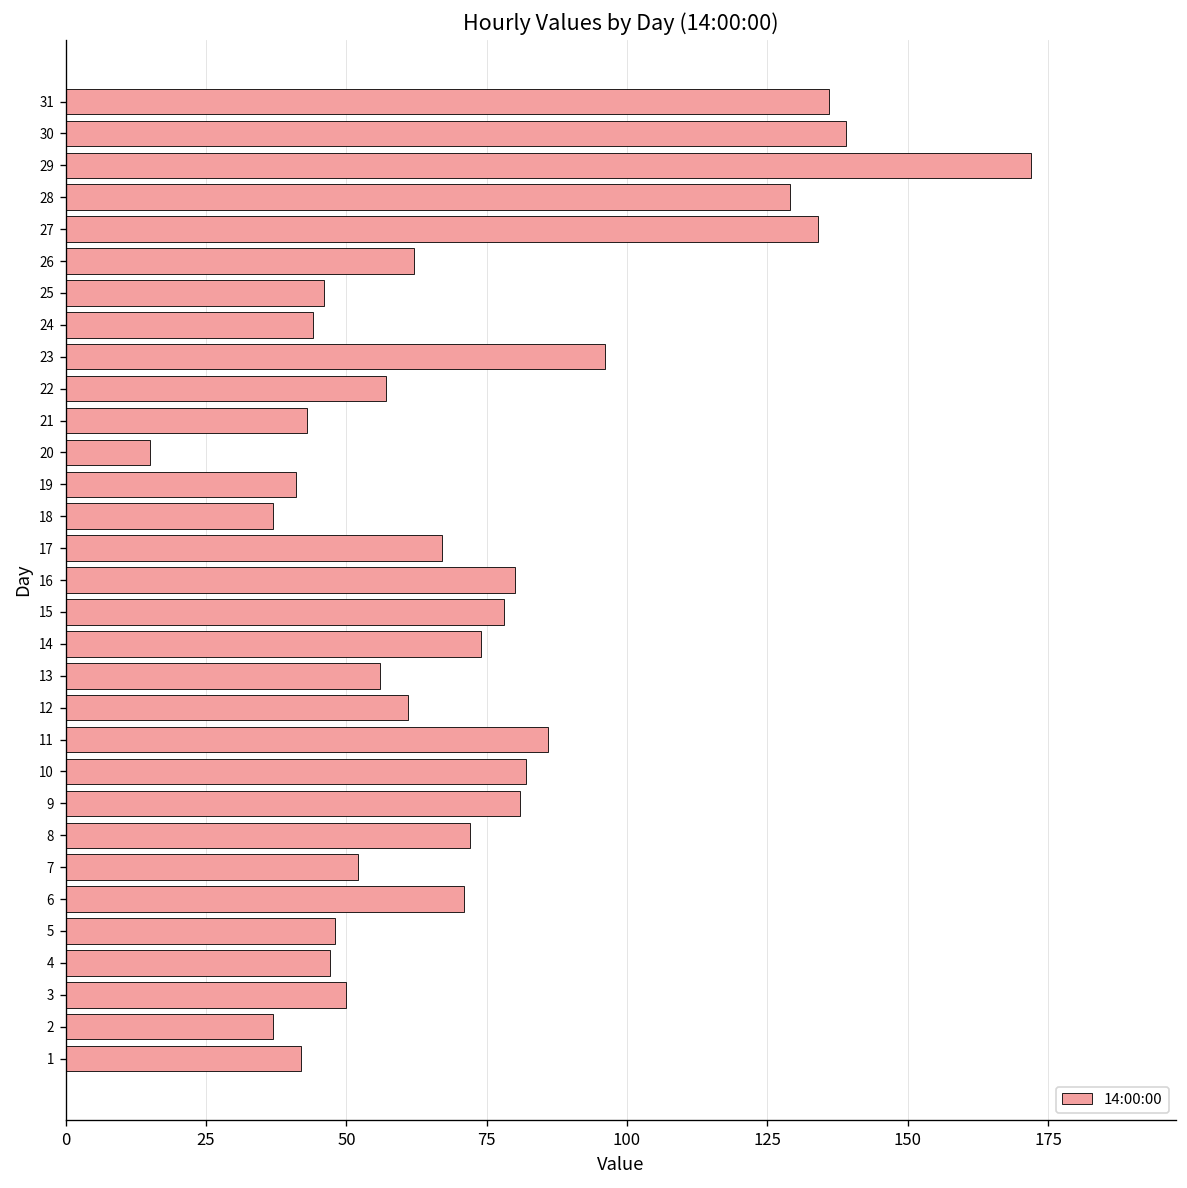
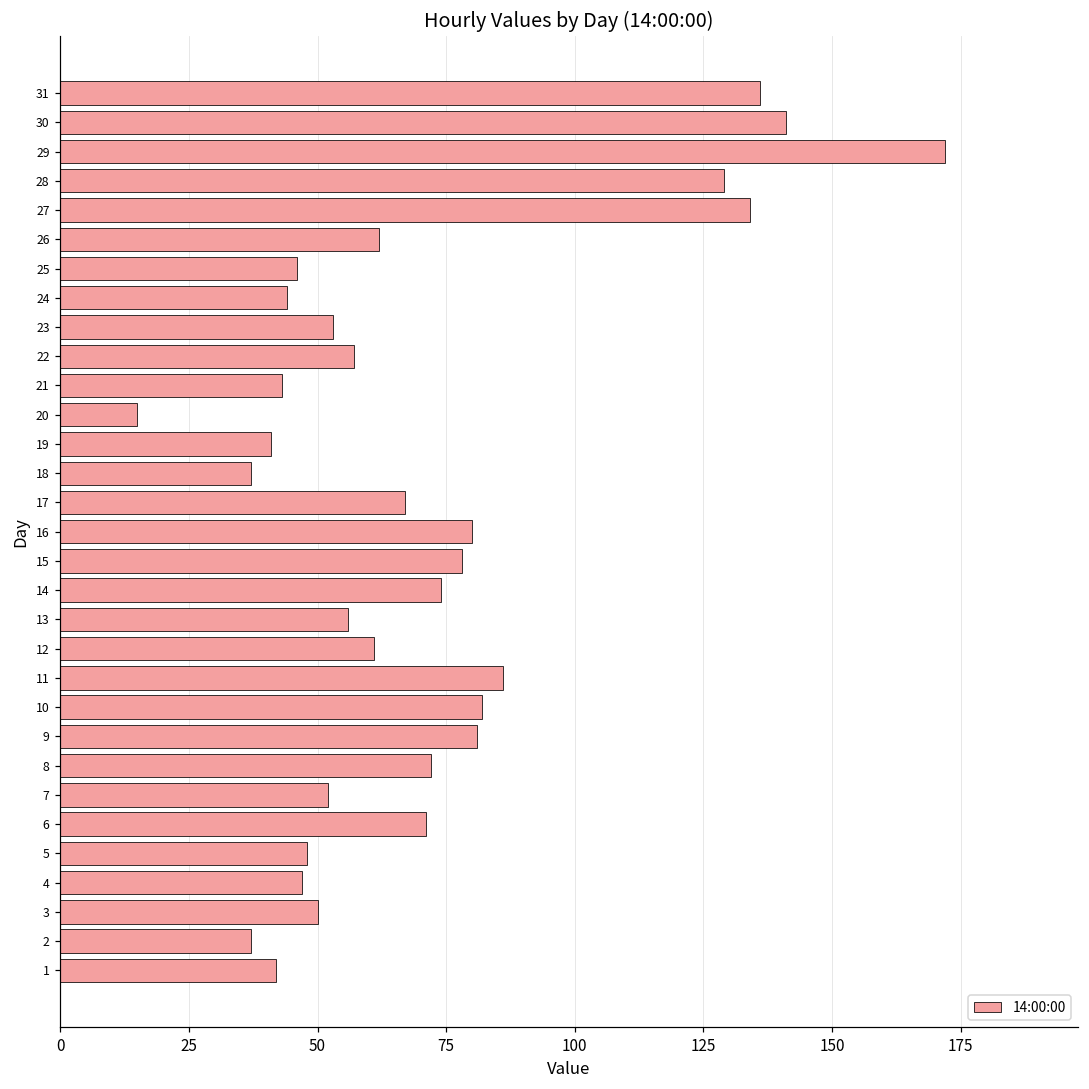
30: 139 -> 141
23: 96 -> 53
